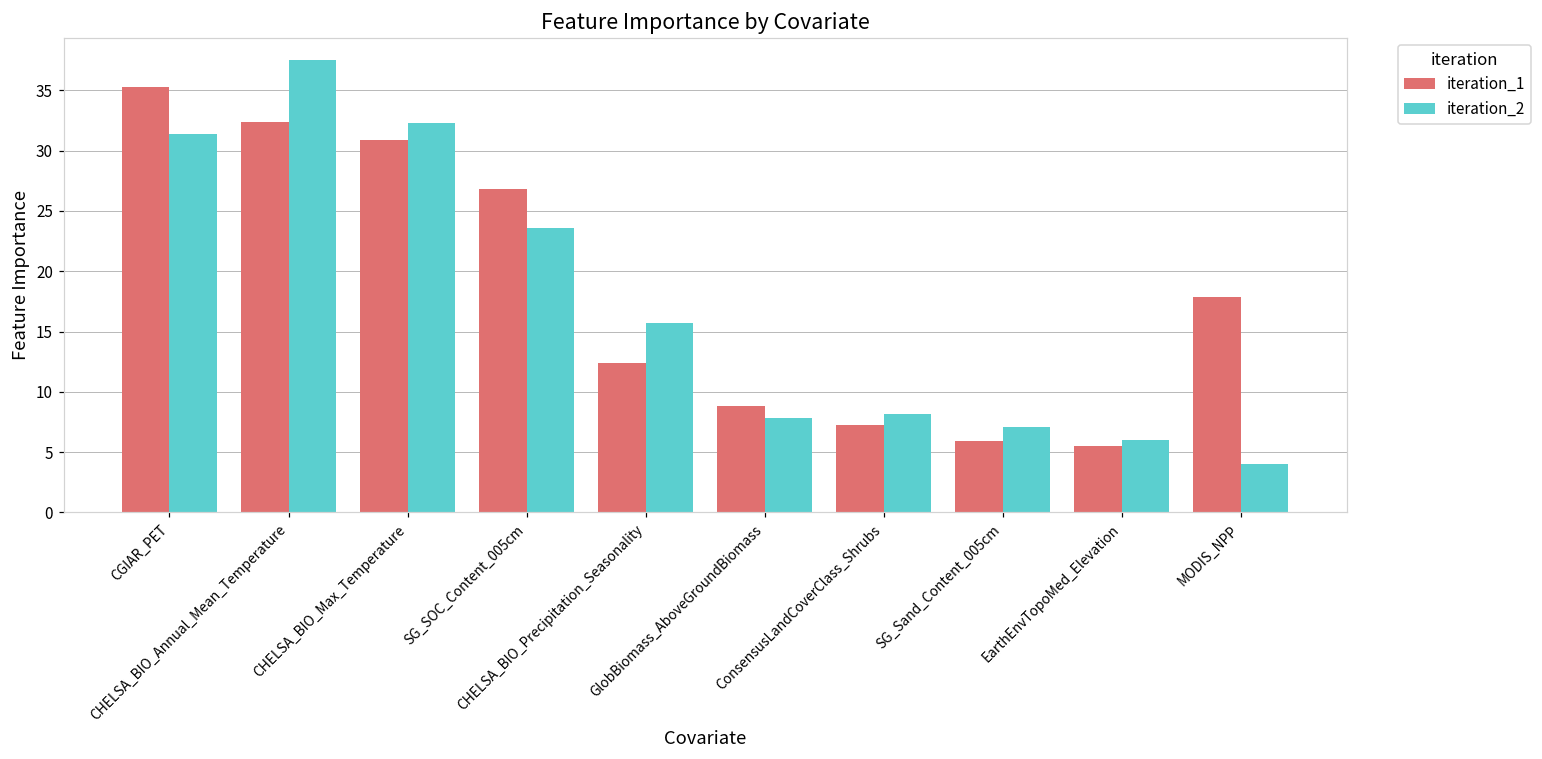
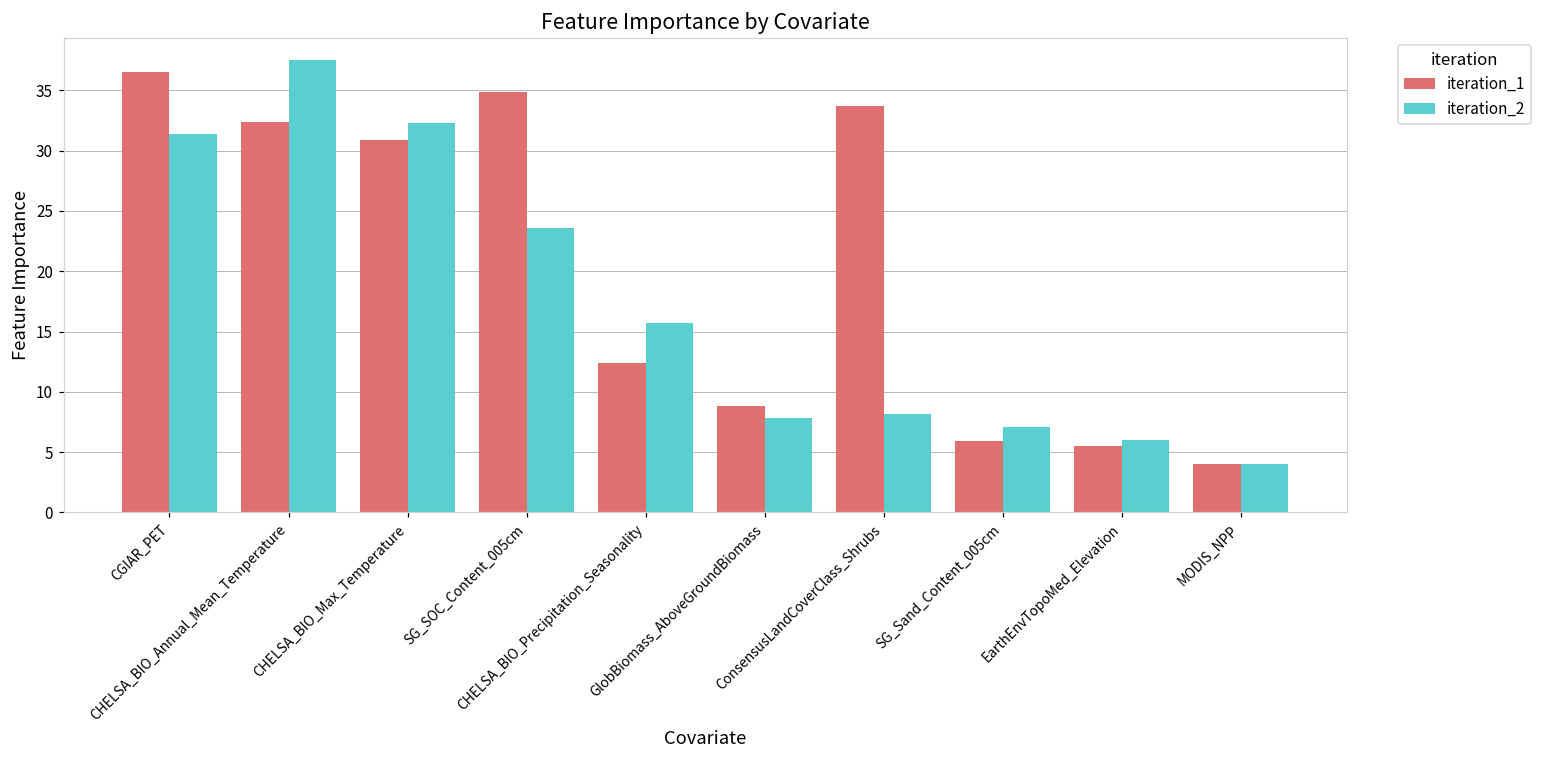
iteration_1, CGIAR_PET: 35.3 -> 36.6
iteration_1, SG_SOC_Content_005cm: 26.8 -> 34.9
iteration_1, ConsensusLandCoverClass_Shrubs: 7.2 -> 33.7
iteration_1, MODIS_NPP: 17.9 -> 4.0
